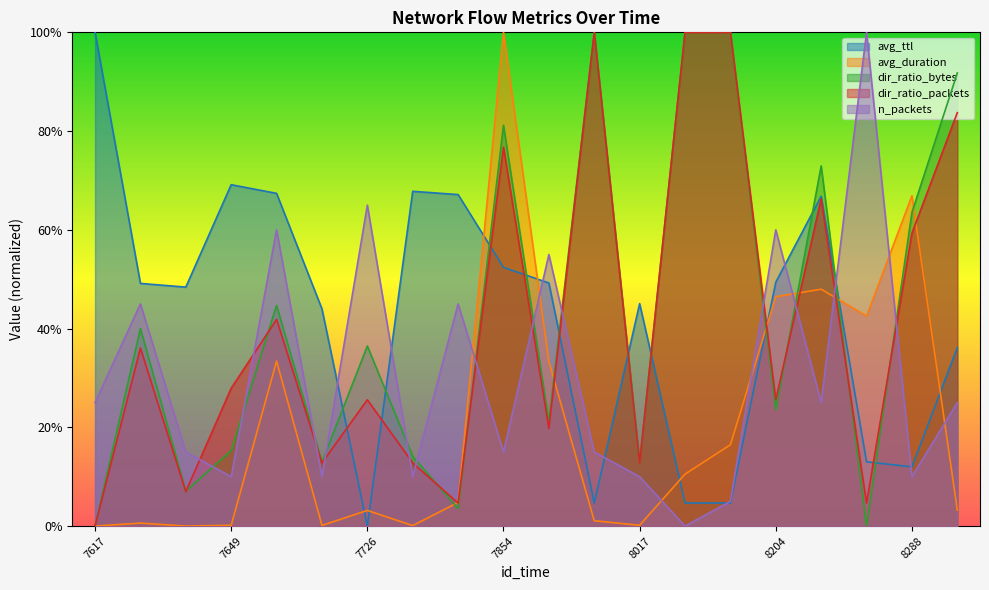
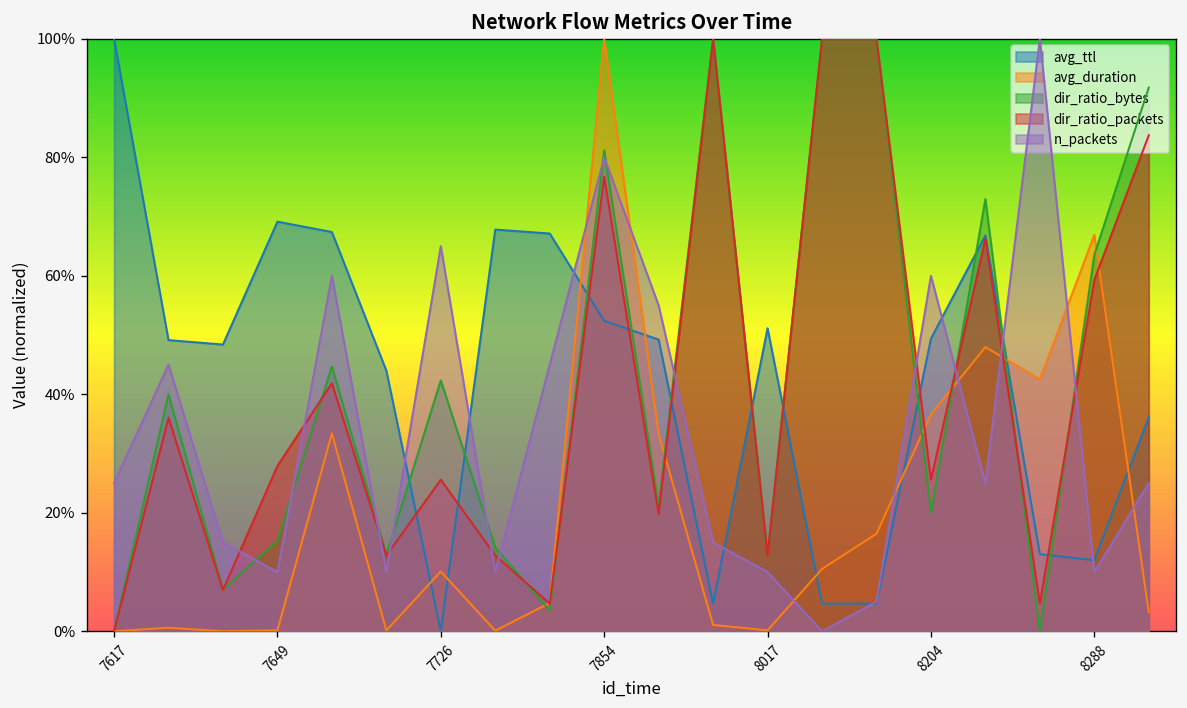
avg_duration, 7726: 3% -> 10%
dir_ratio_bytes, 7726: 36% -> 42%
n_packets, 7854: 15% -> 80%
avg_ttl, 8017: 45% -> 51%
avg_duration, 8204: 46% -> 37%
dir_ratio_bytes, 8204: 24% -> 20%
